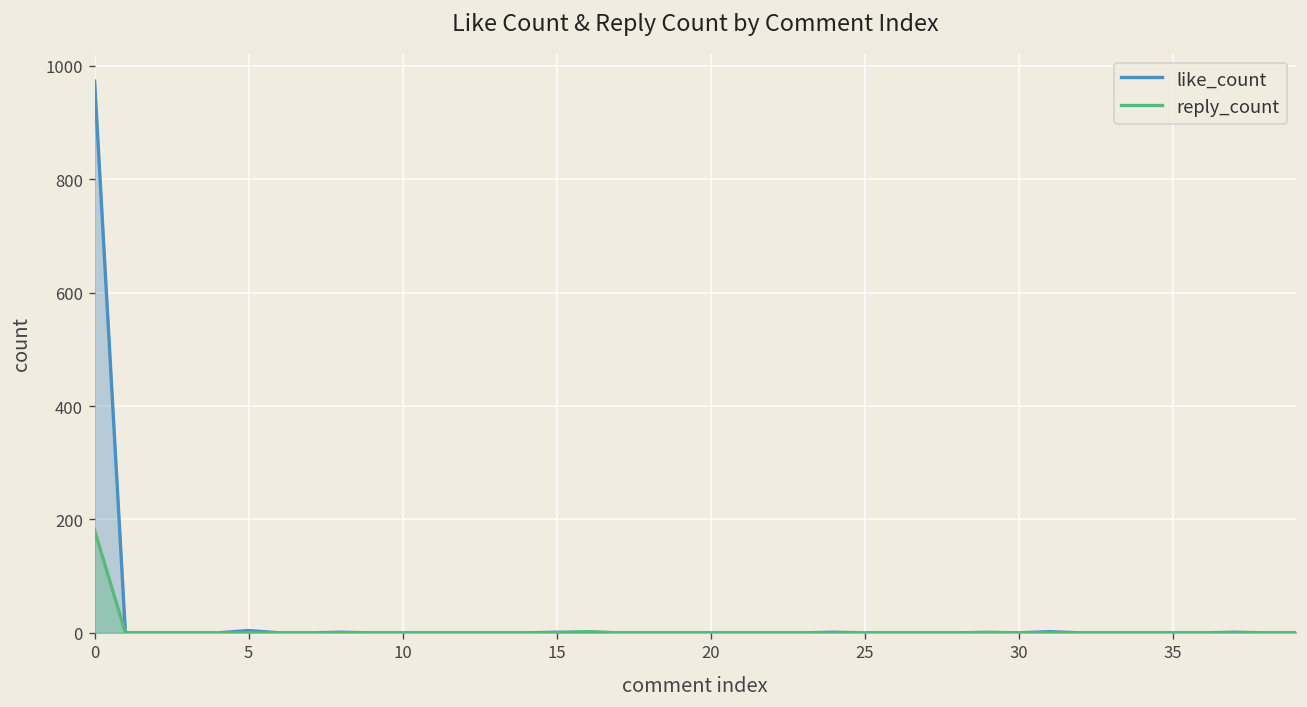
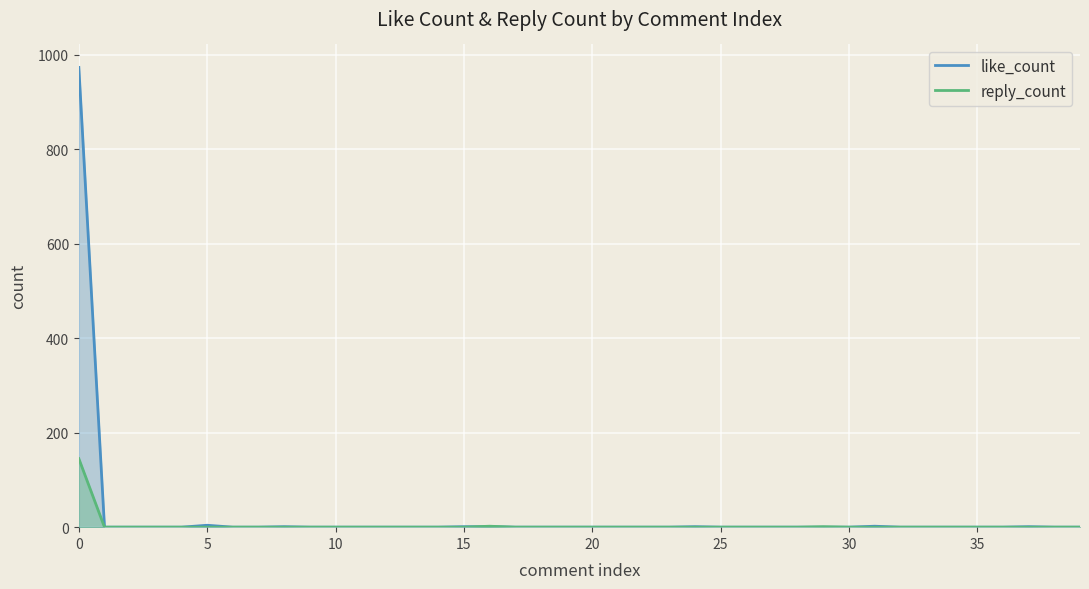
reply_count, 0: 180 -> 150
